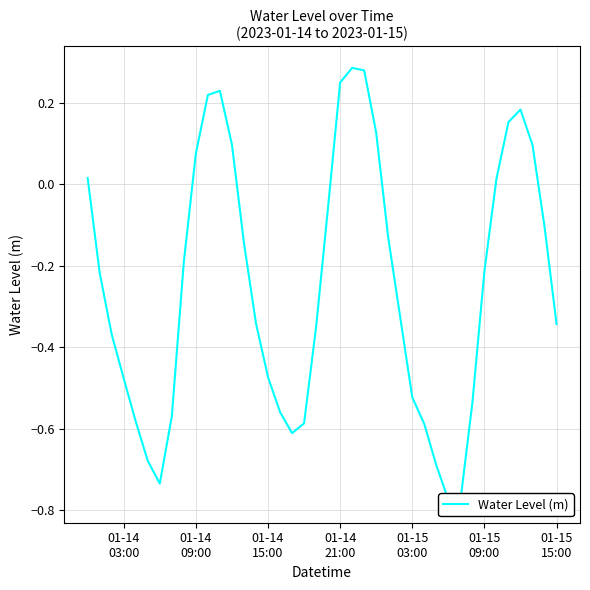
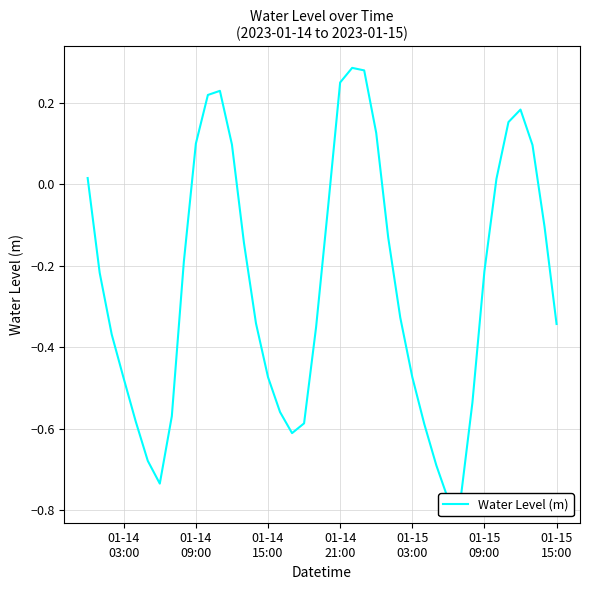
01-14 09:00: 0.08 -> 0.10
01-15 03:00: -0.52 -> -0.47
